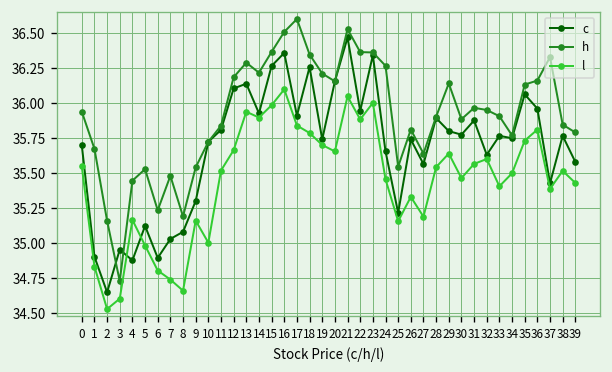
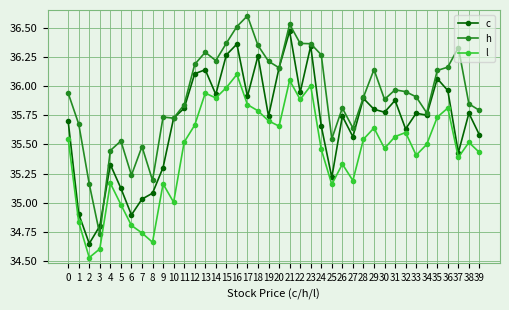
c, 3: 34.96 -> 34.80
c, 4: 34.88 -> 35.33
h, 9: 35.54 -> 35.73
